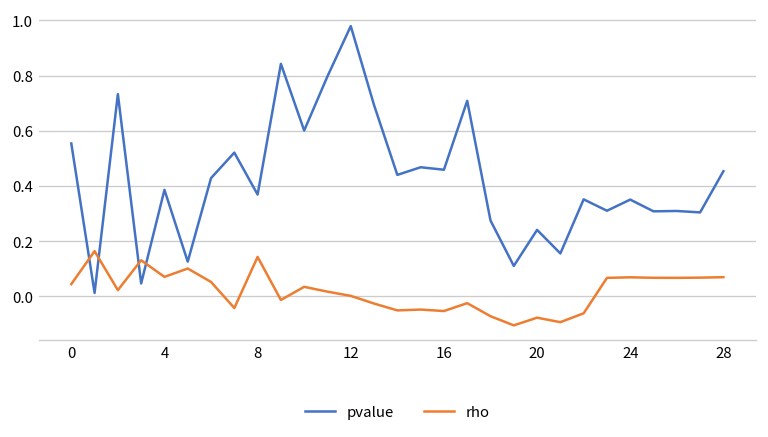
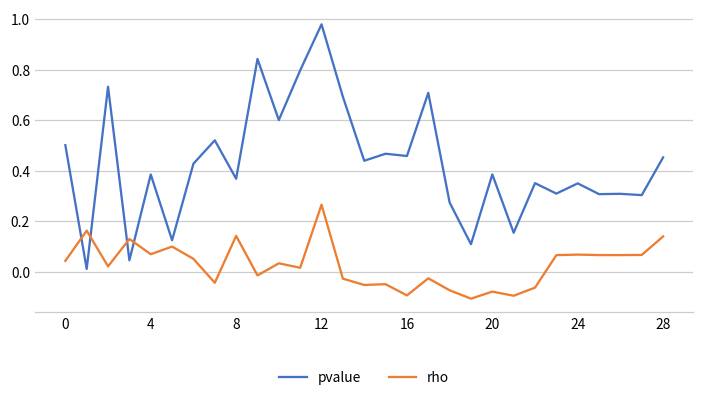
pvalue, 0: 0.55 -> 0.50
rho, 12: 0.00 -> 0.27
rho, 16: -0.05 -> -0.09
pvalue, 20: 0.24 -> 0.39
rho, 28: 0.07 -> 0.14
